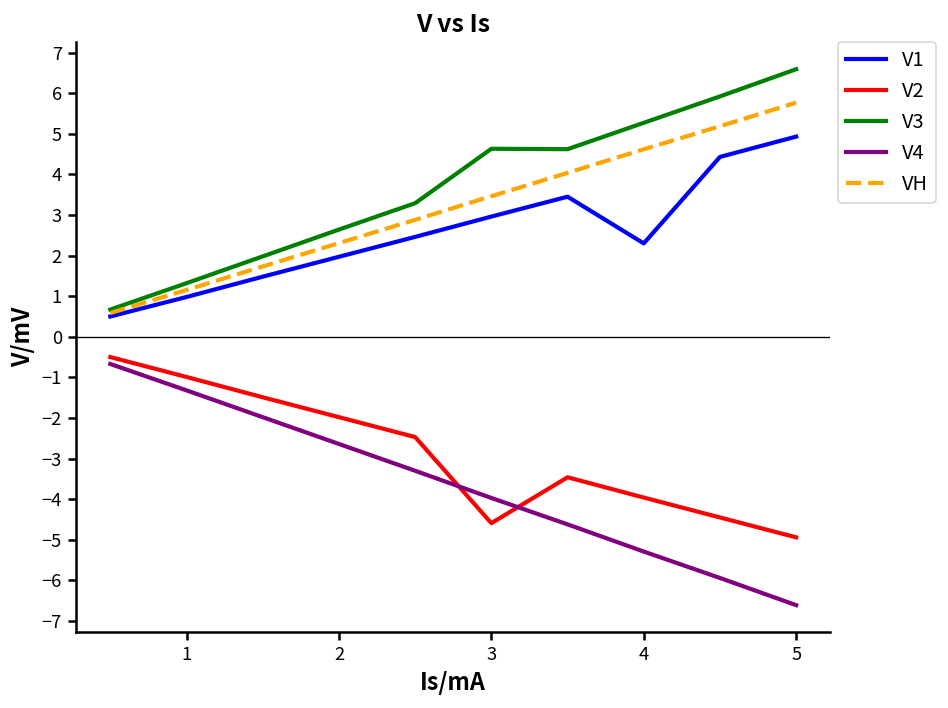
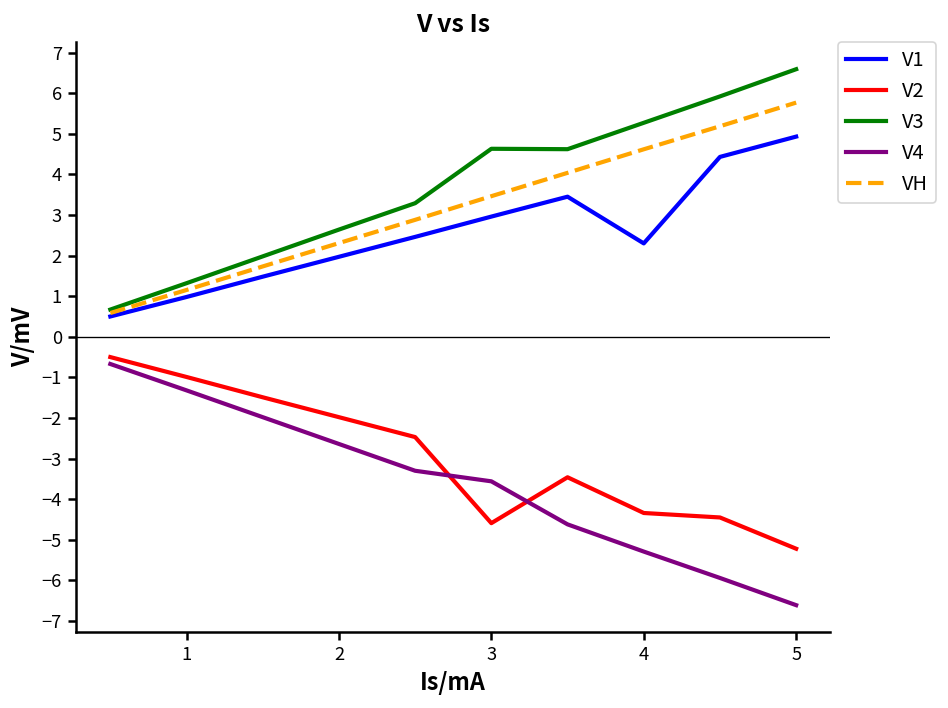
V4, 3: -4.0 -> -3.6
V2, 4: -4.0 -> -4.3
V2, 5: -4.9 -> -5.2
